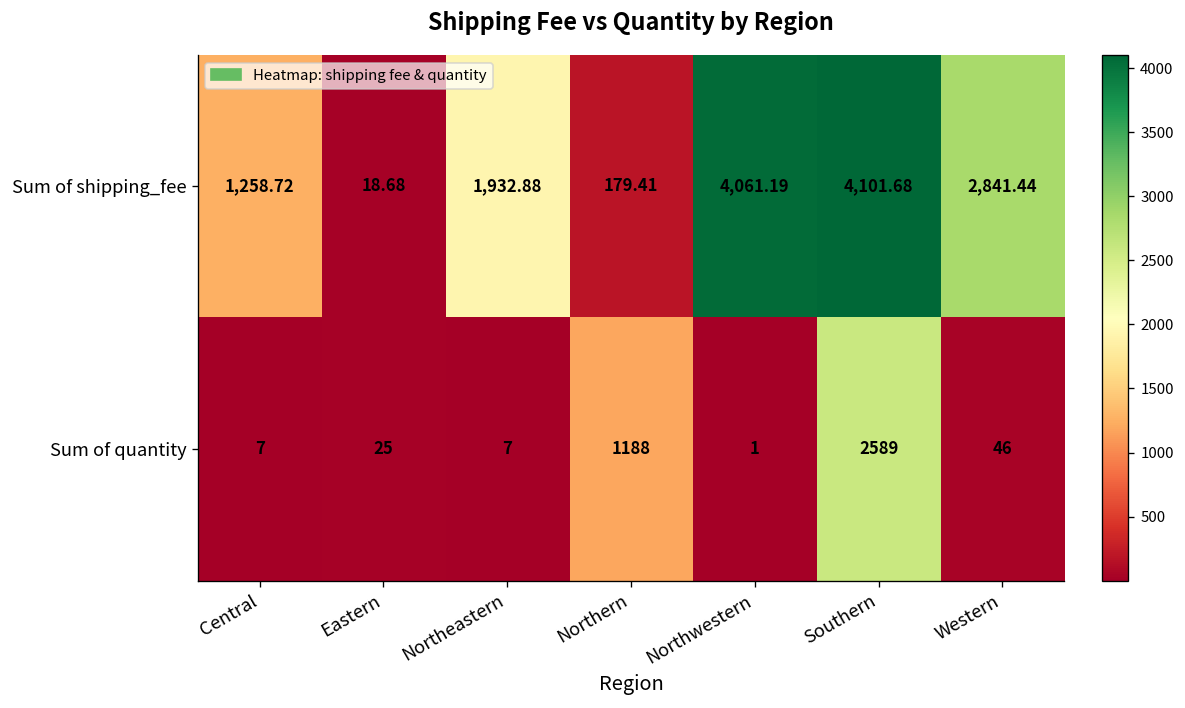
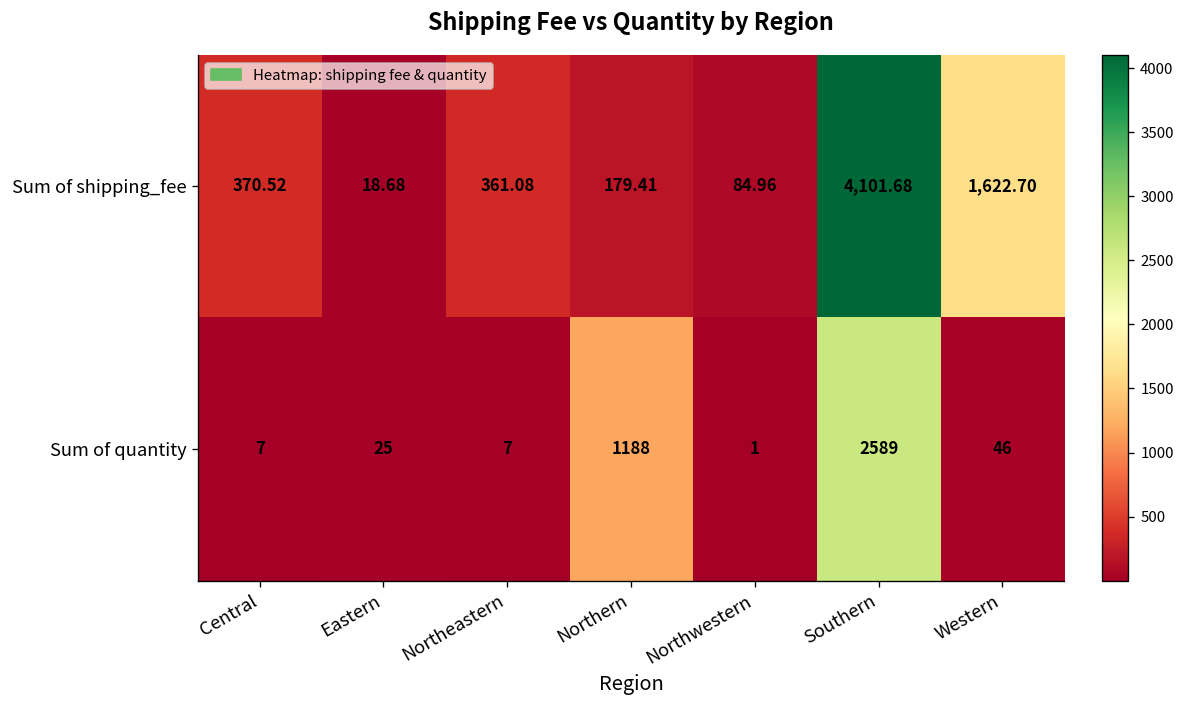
Sum of shipping_fee, Central: 1,258.72 -> 370.52
Sum of shipping_fee, Northeastern: 1,932.88 -> 361.08
Sum of shipping_fee, Northwestern: 4,061.19 -> 84.96
Sum of shipping_fee, Western: 2,841.44 -> 1,622.70
